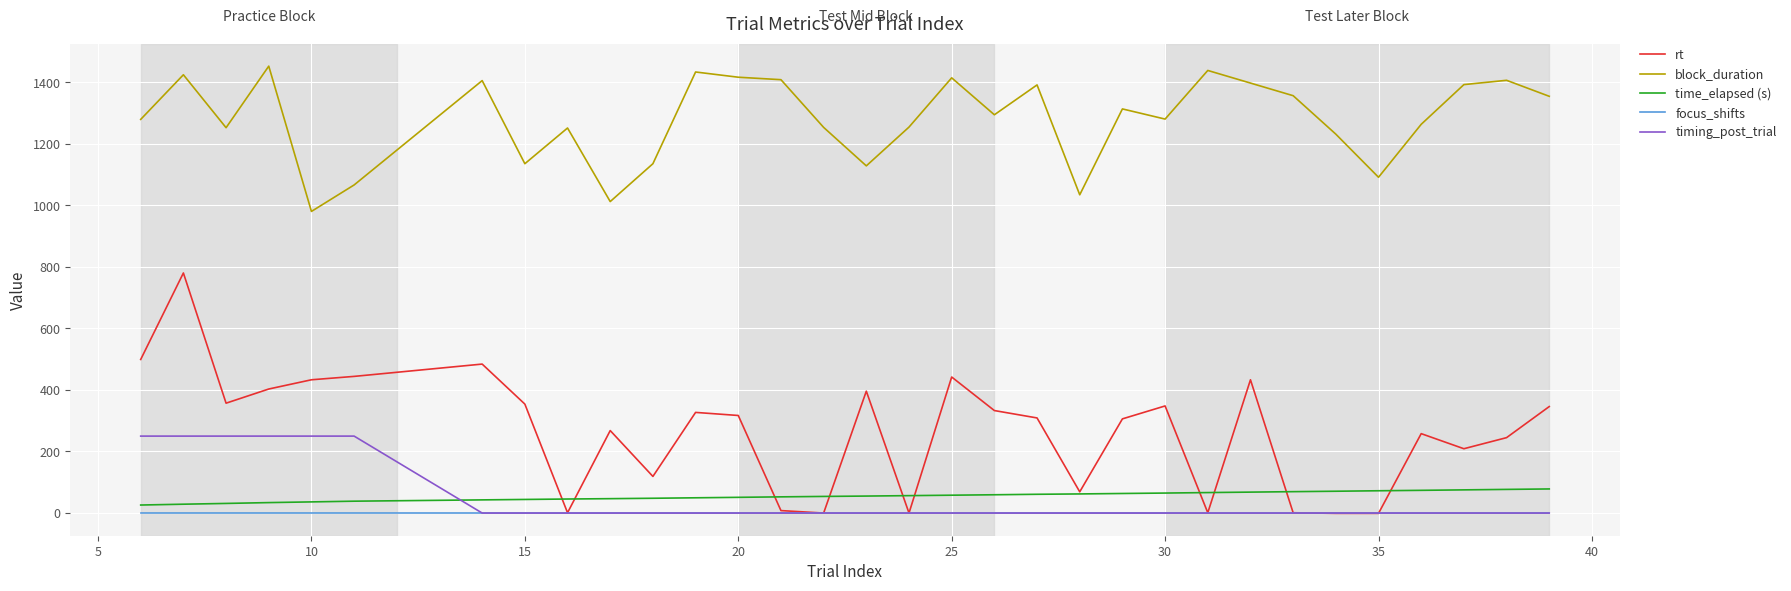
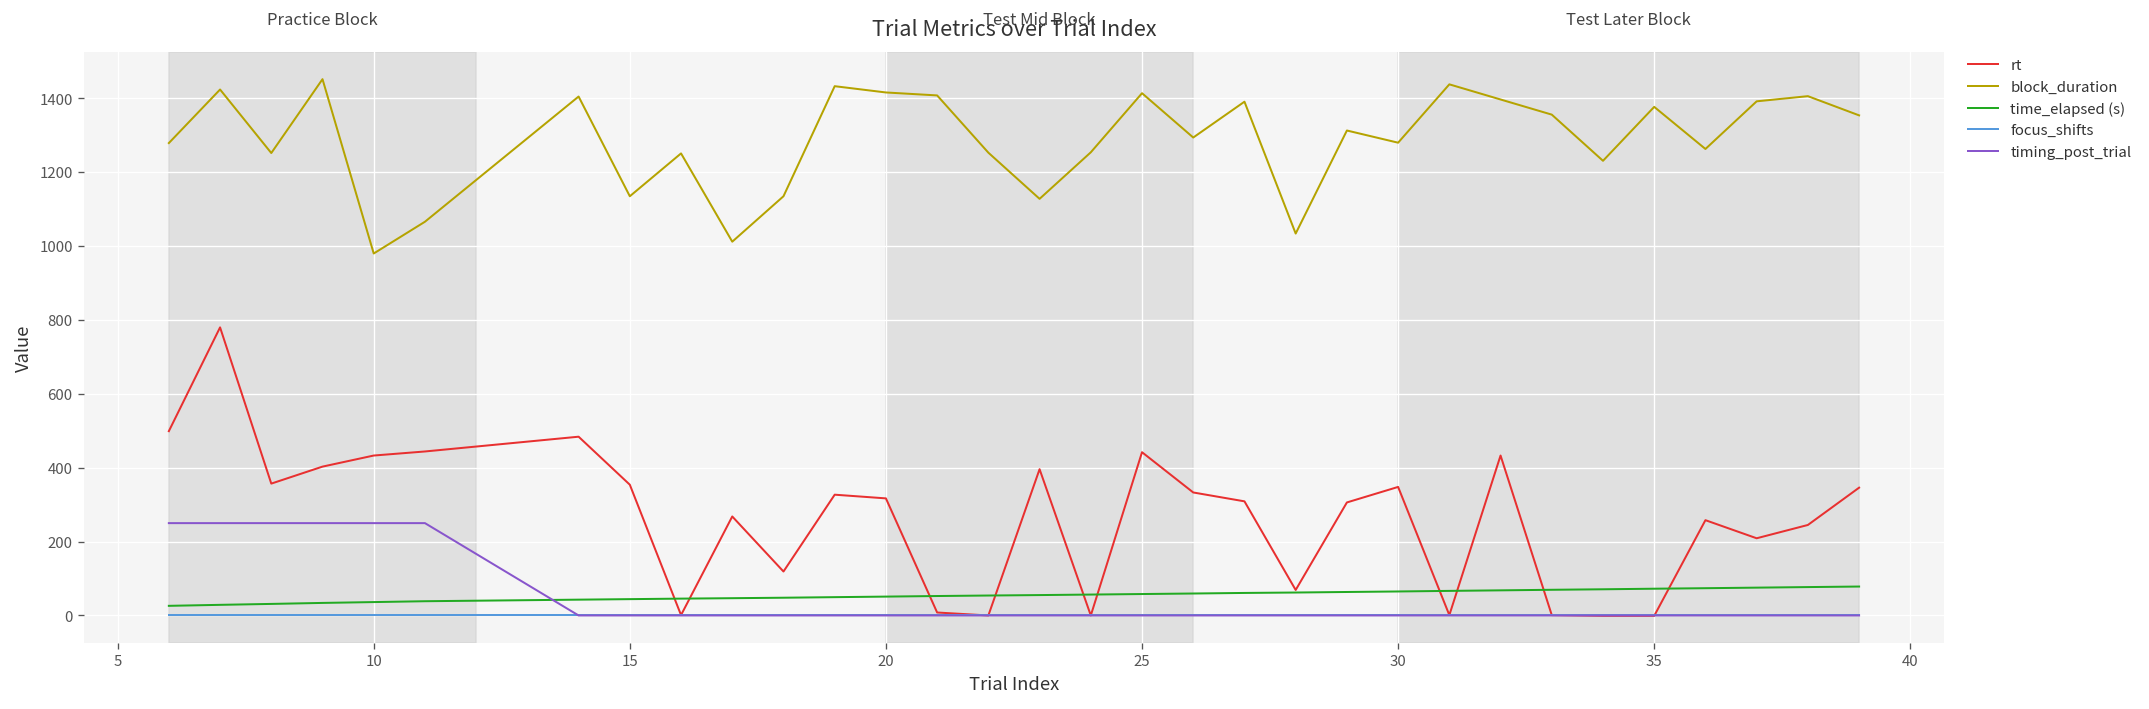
block_duration, 35: 1090 -> 1380
